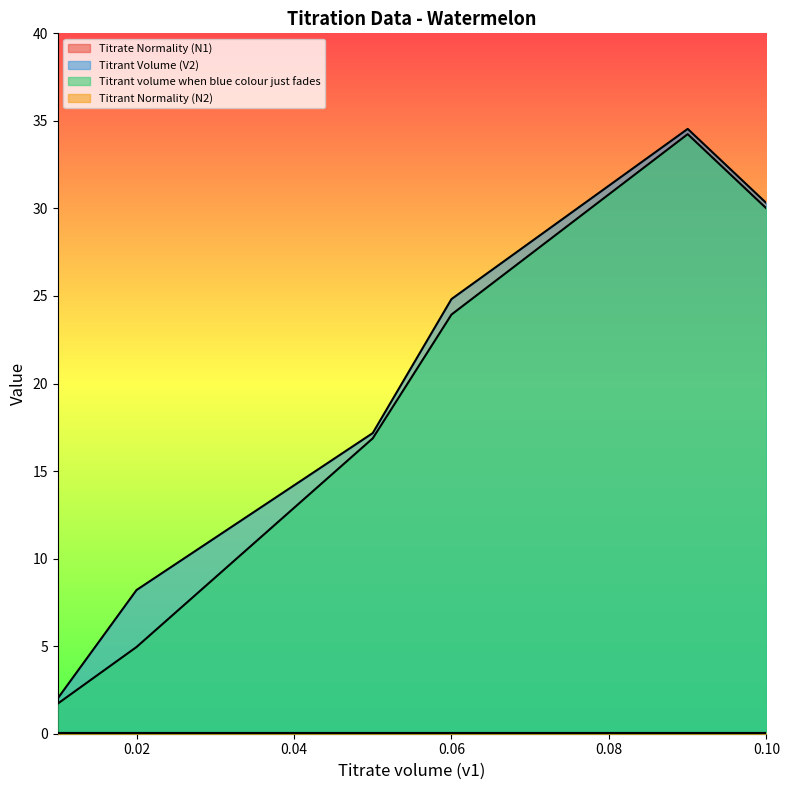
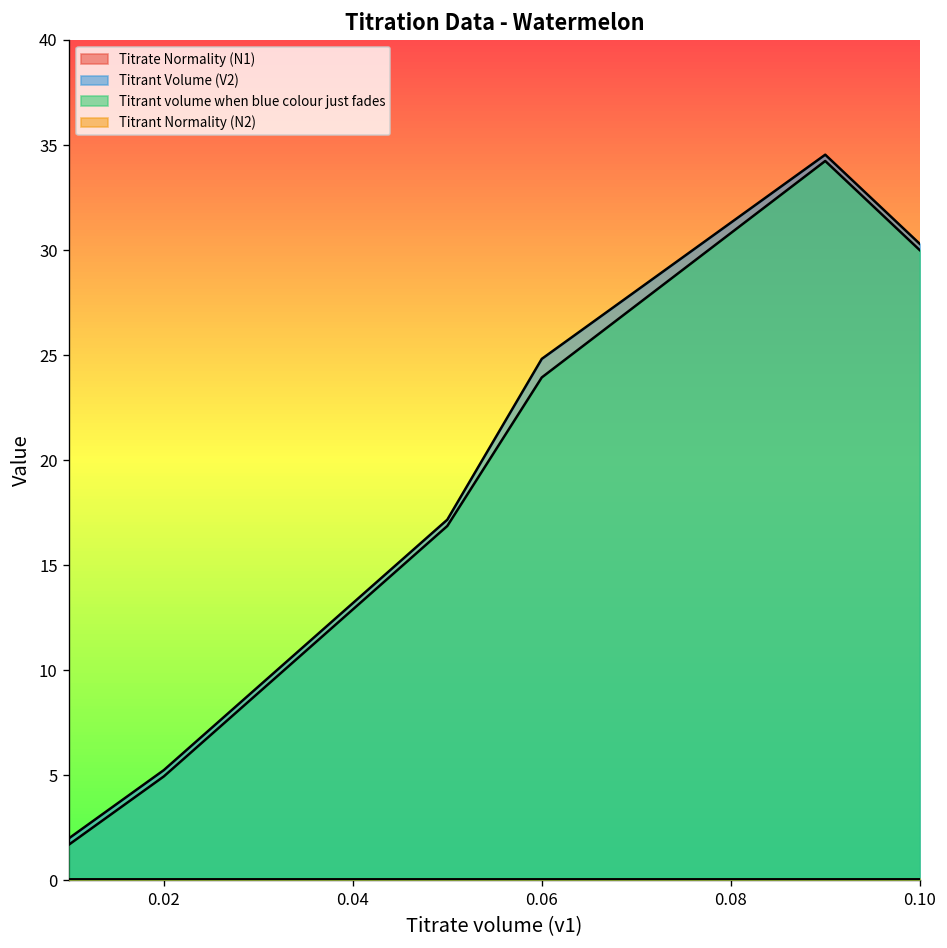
Titrant Volume (V2), 0.02: 8.2 -> 5.3
